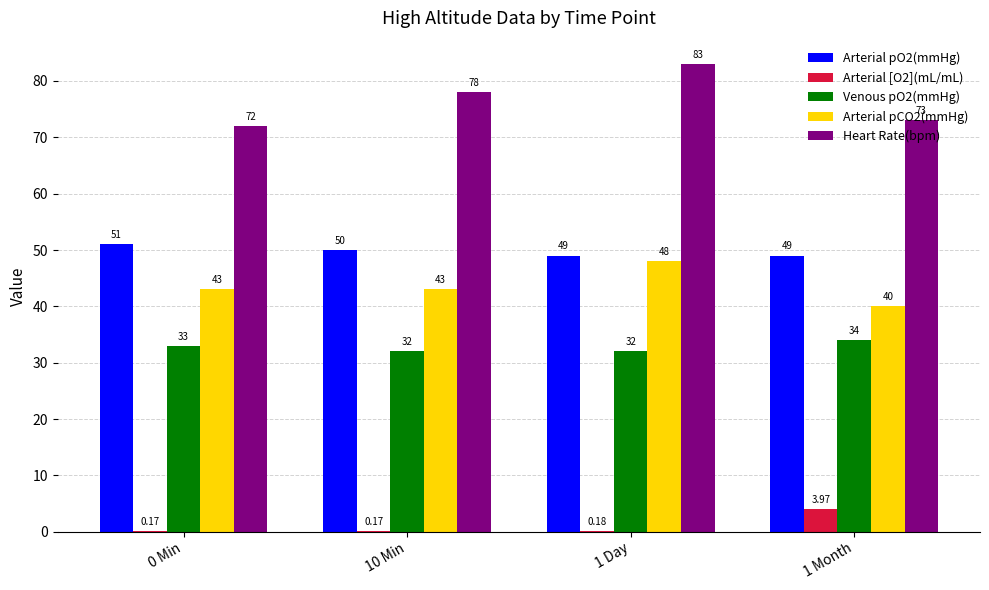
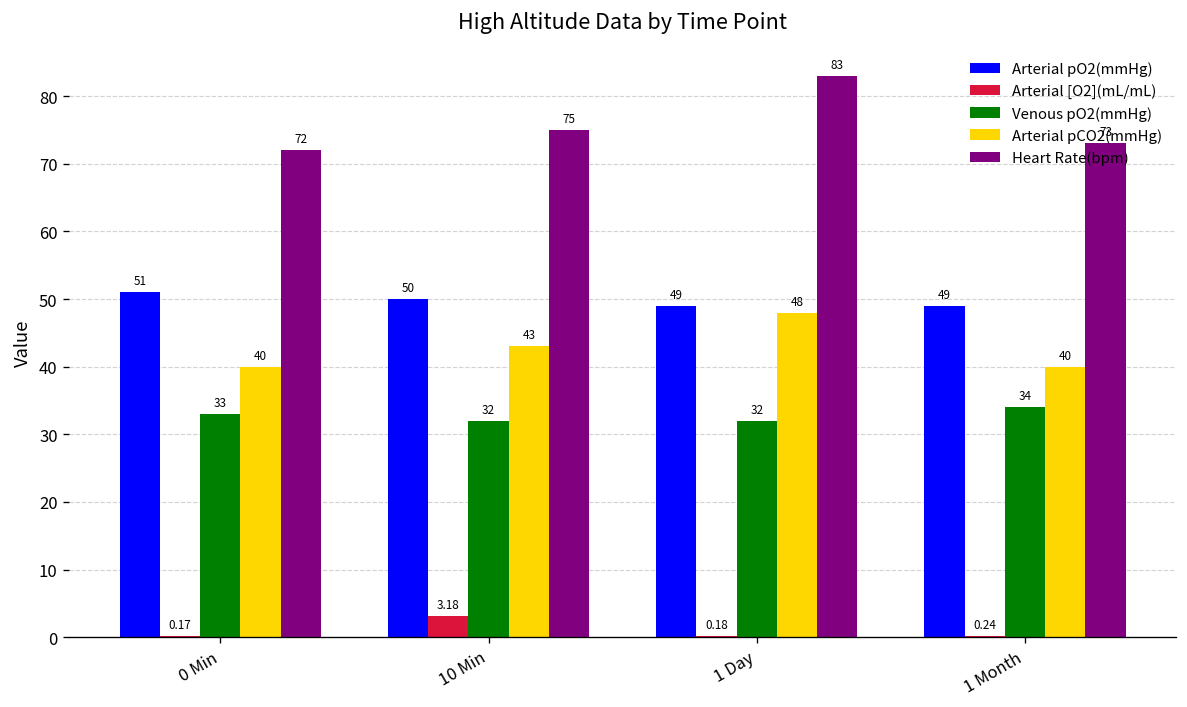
Arterial pCO2(mmHg), 0 Min: 43 -> 40
Arterial [O2](mL/mL), 10 Min: 0.17 -> 3.18
Heart Rate(bpm), 10 Min: 78 -> 75
Arterial [O2](mL/mL), 1 Month: 3.97 -> 0.24
